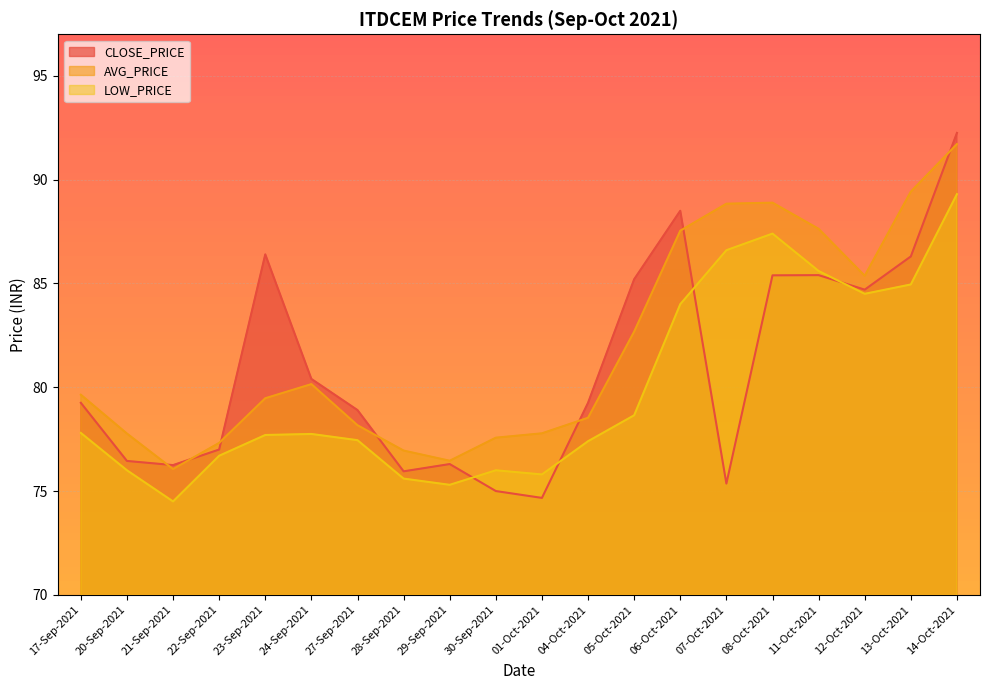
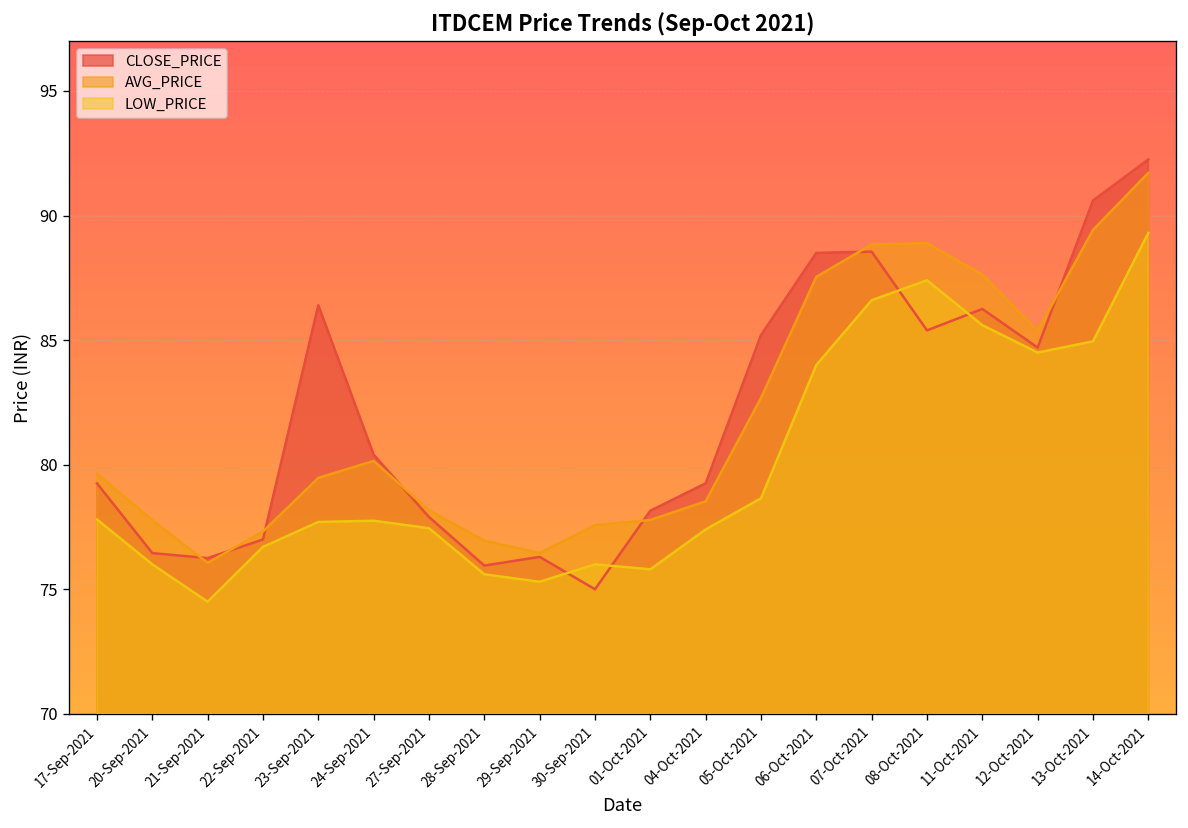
CLOSE_PRICE, 27-Sep-2021: 78.9 -> 77.9
CLOSE_PRICE, 01-Oct-2021: 74.7 -> 78.2
CLOSE_PRICE, 07-Oct-2021: 75.4 -> 88.6
CLOSE_PRICE, 11-Oct-2021: 85.4 -> 86.3
CLOSE_PRICE, 13-Oct-2021: 86.3 -> 90.6
